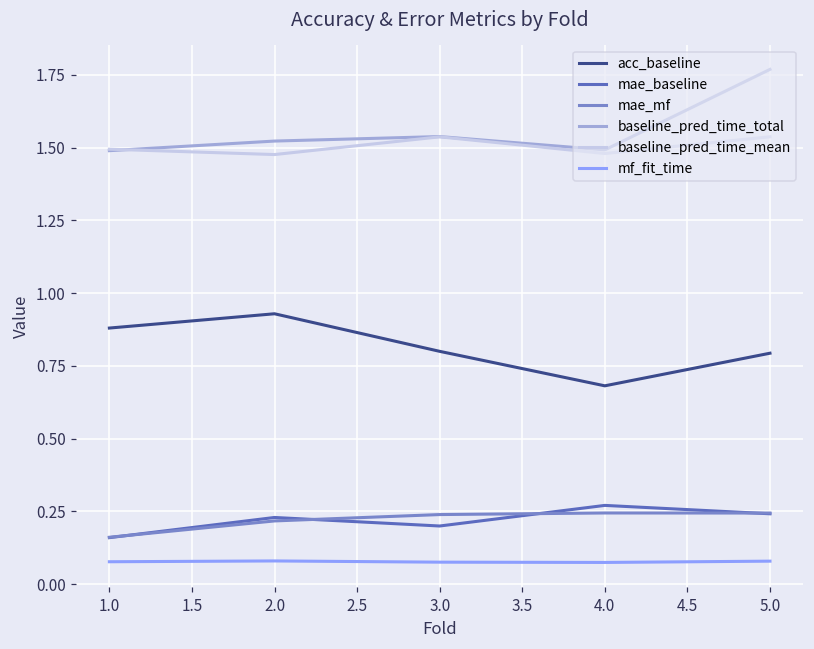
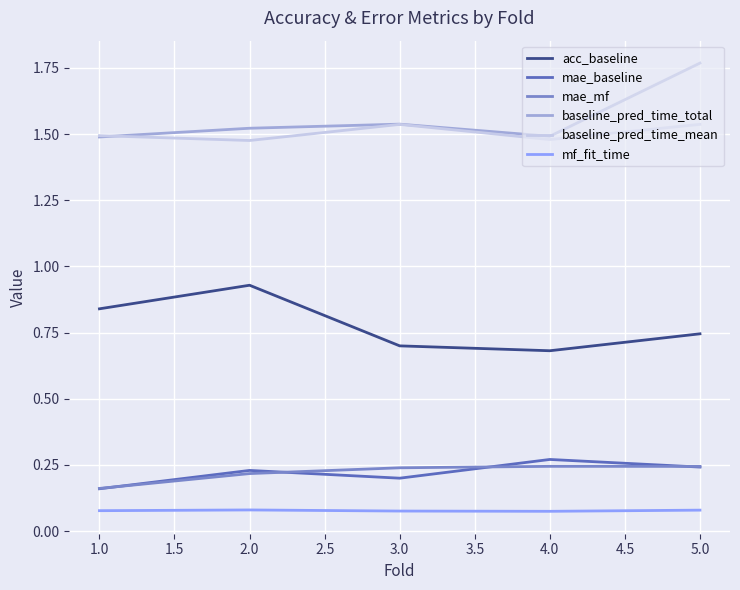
acc_baseline, 1.0: 0.88 -> 0.84
acc_baseline, 3.0: 0.8 -> 0.7
acc_baseline, 5.0: 0.79 -> 0.75
